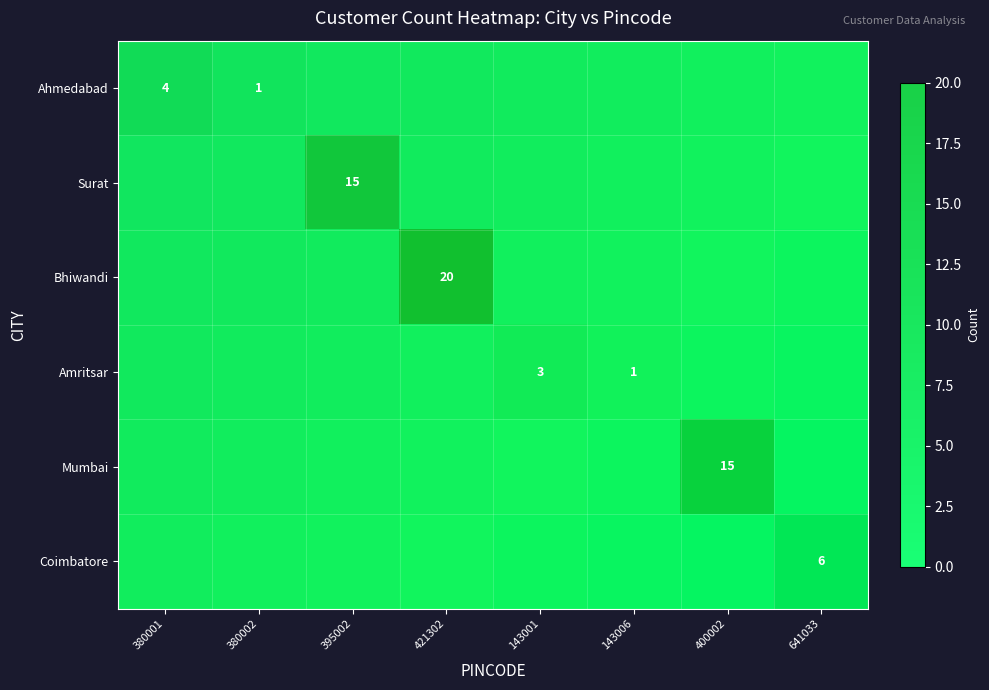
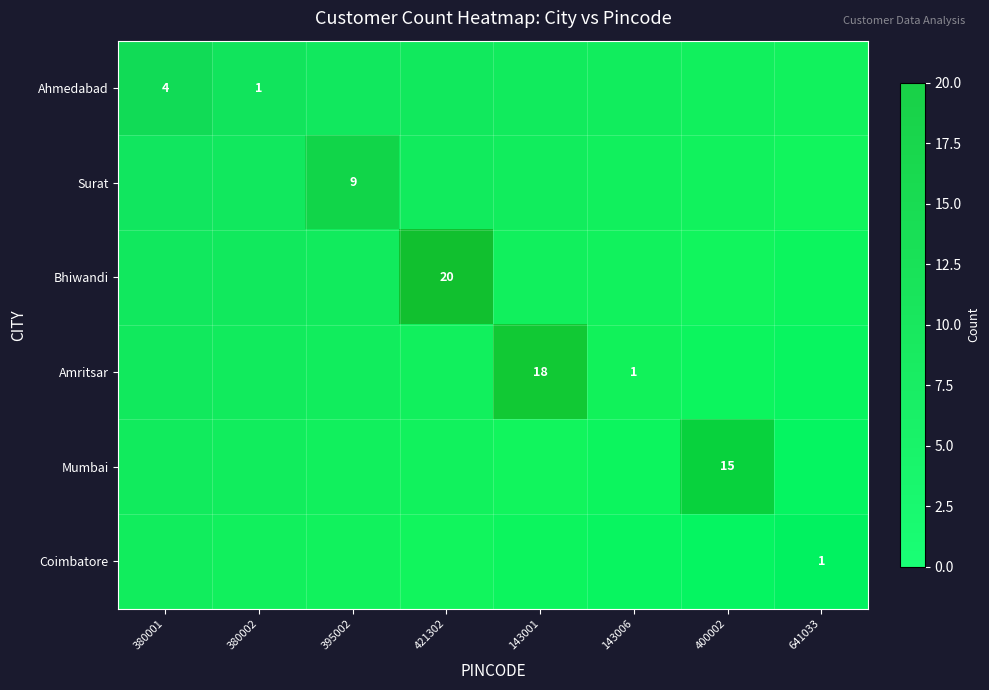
Surat, 395002: 15 -> 9
Amritsar, 143001: 3 -> 18
Coimbatore, 641033: 6 -> 1
